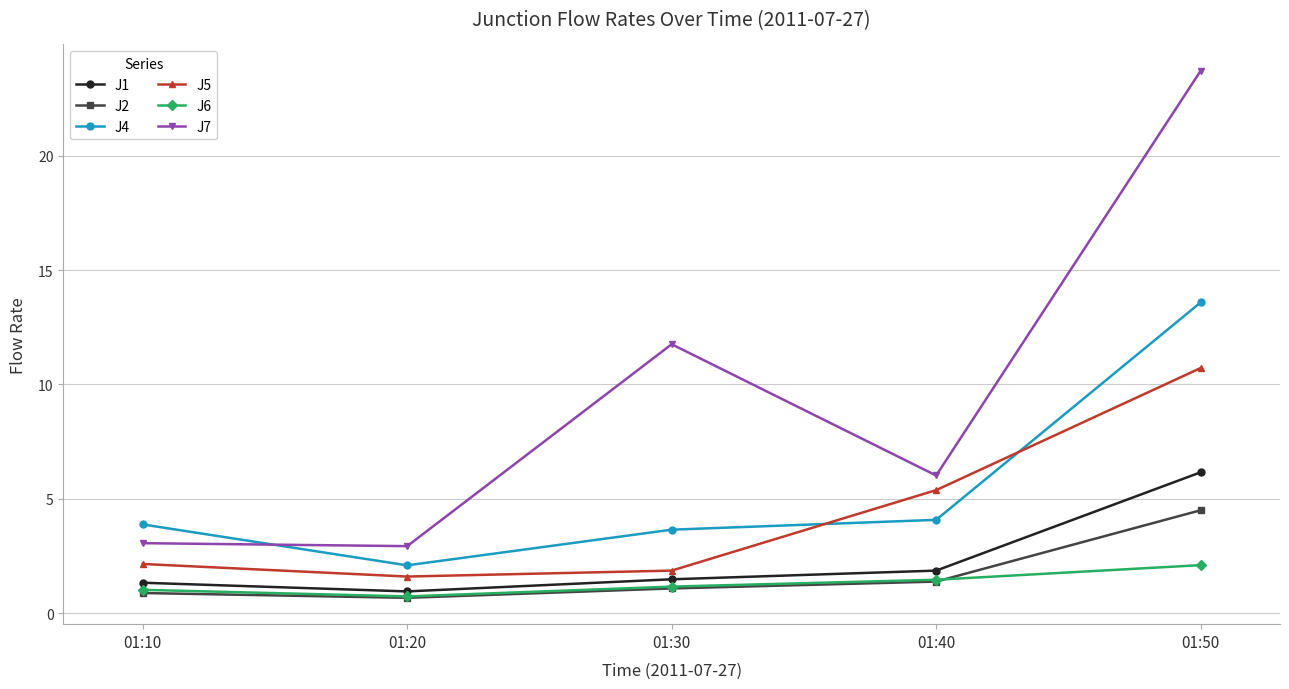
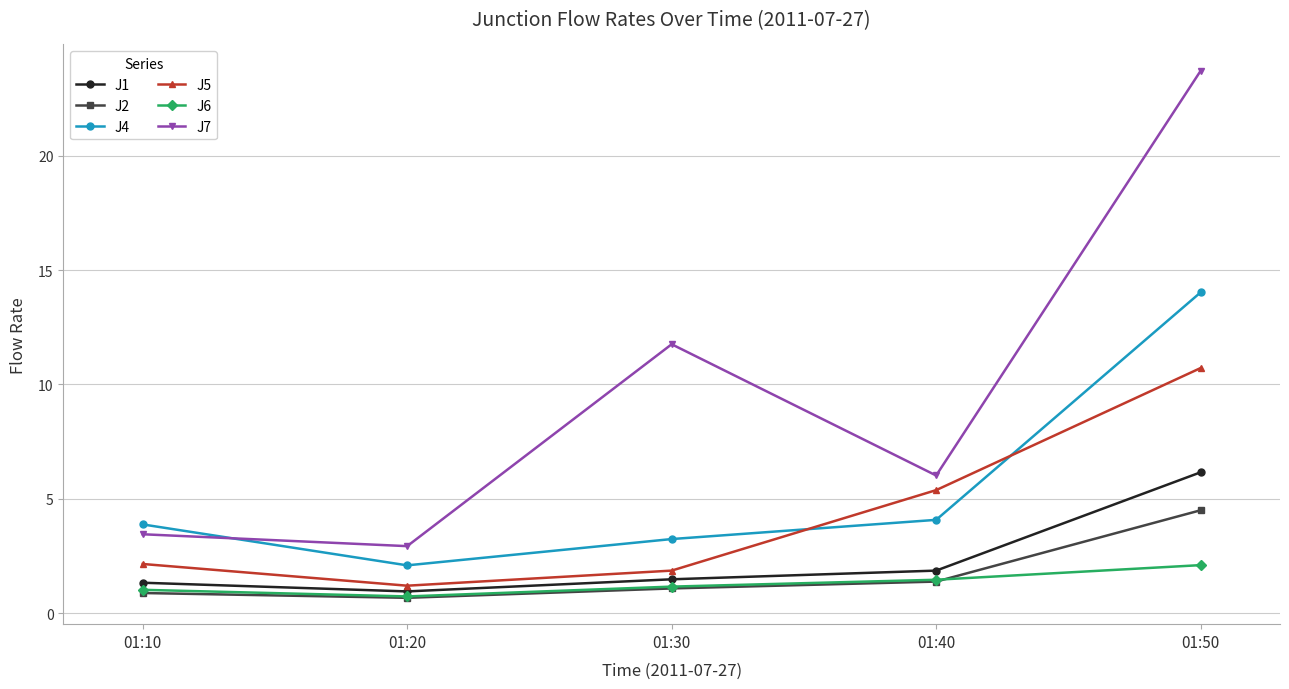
J7, 01:10: 3.1 -> 3.5
J5, 01:20: 1.6 -> 1.2
J4, 01:30: 3.7 -> 3.2
J4, 01:50: 13.6 -> 14.0
